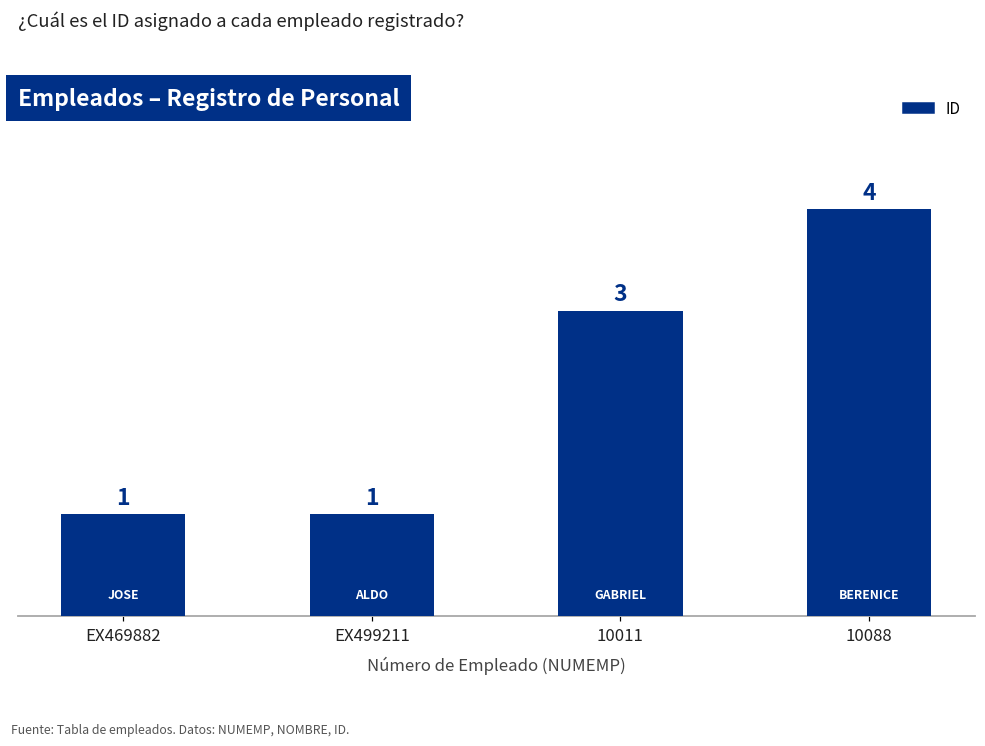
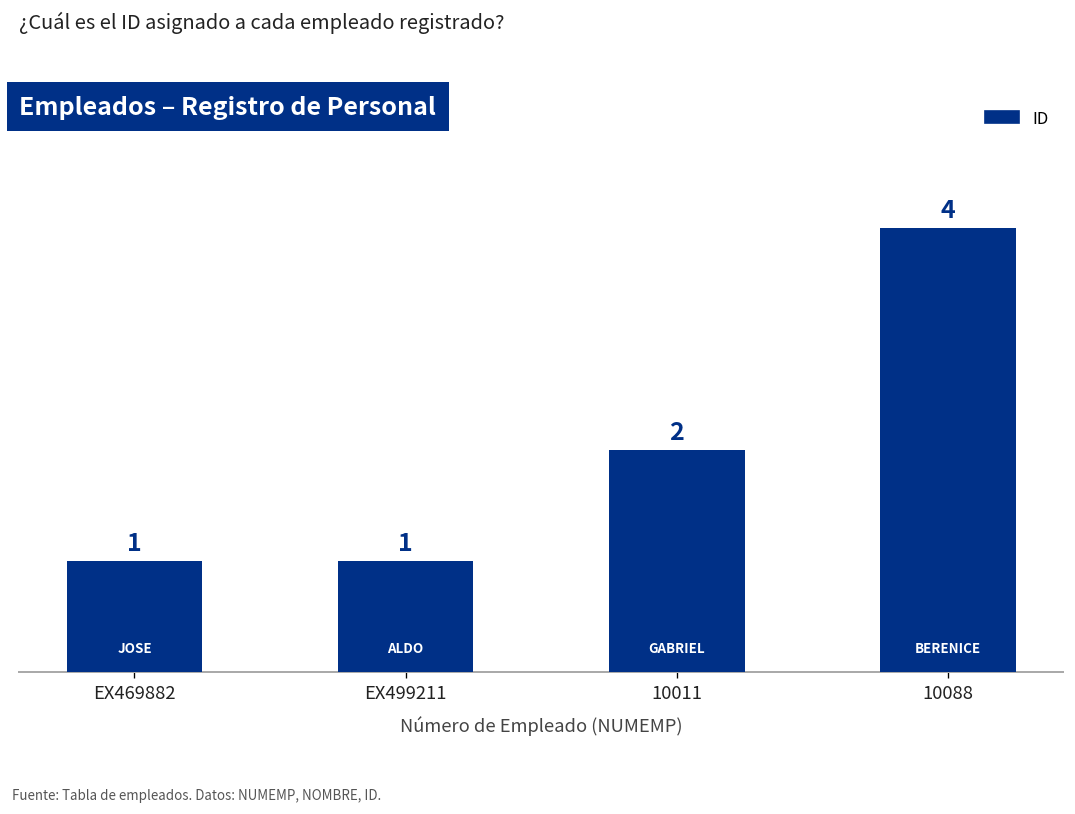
10011: 3 -> 2
